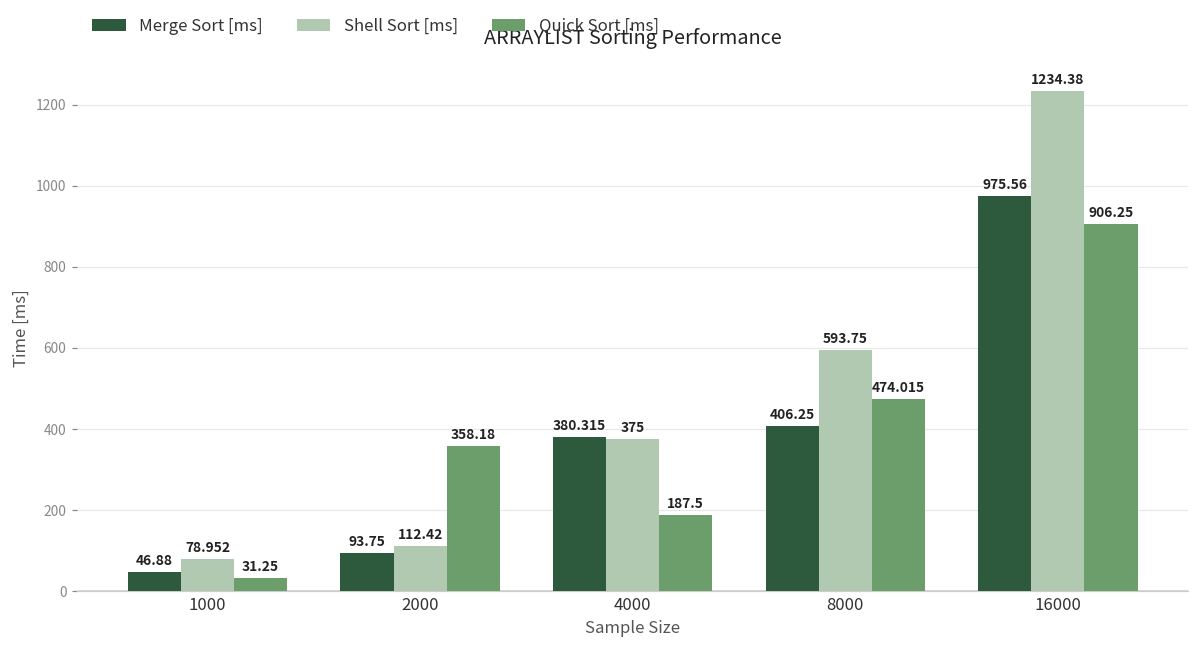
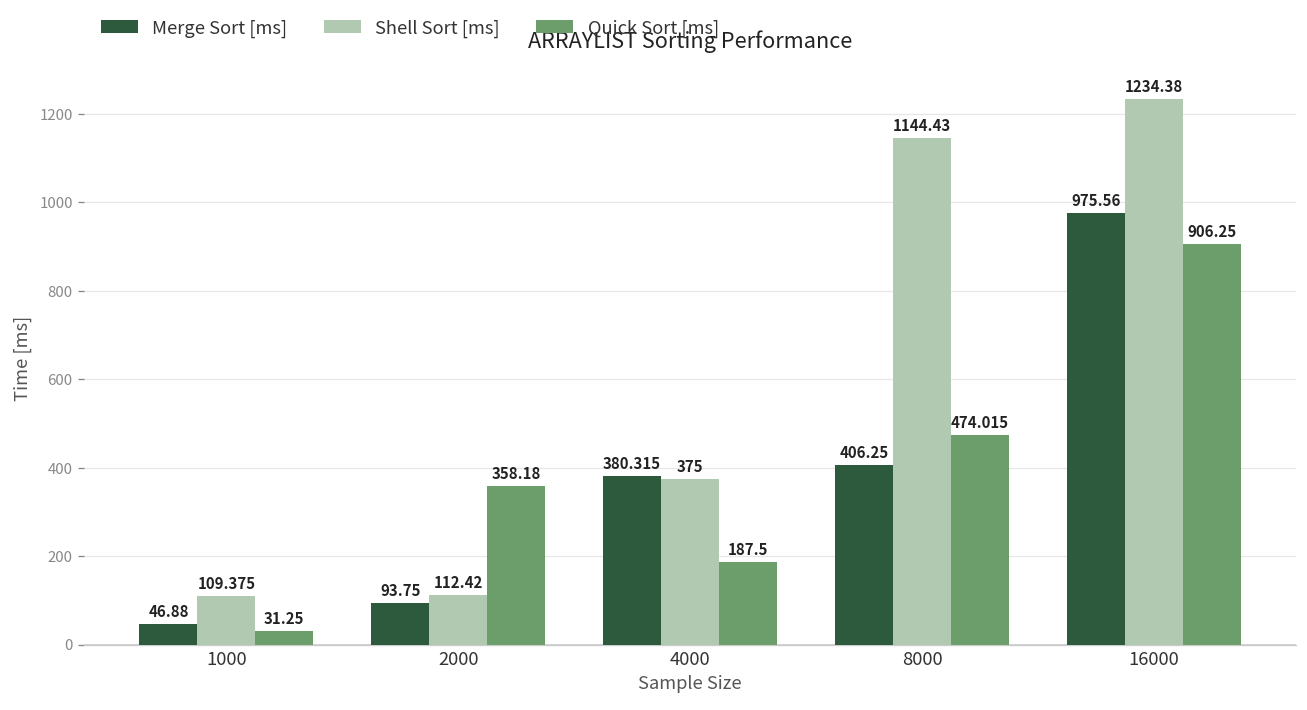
Shell Sort [ms], 1000: 78.952 -> 109.375
Shell Sort [ms], 8000: 593.75 -> 1144.43
